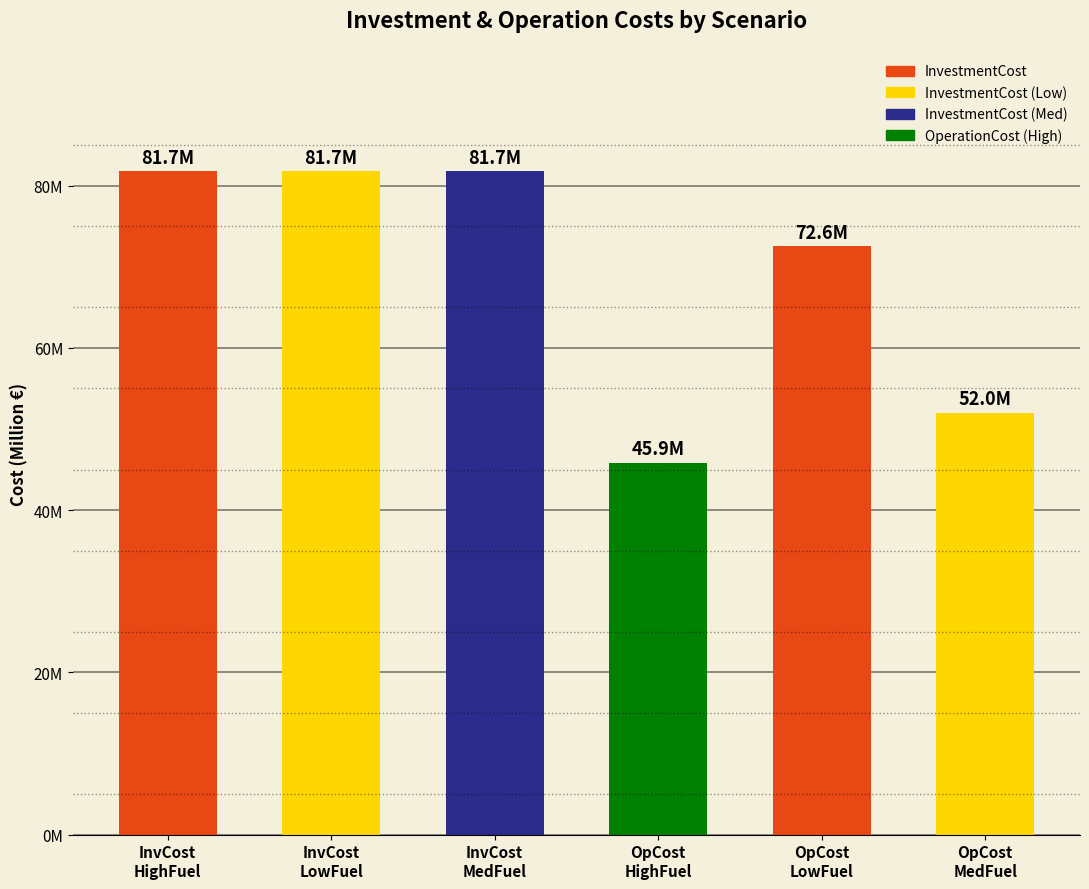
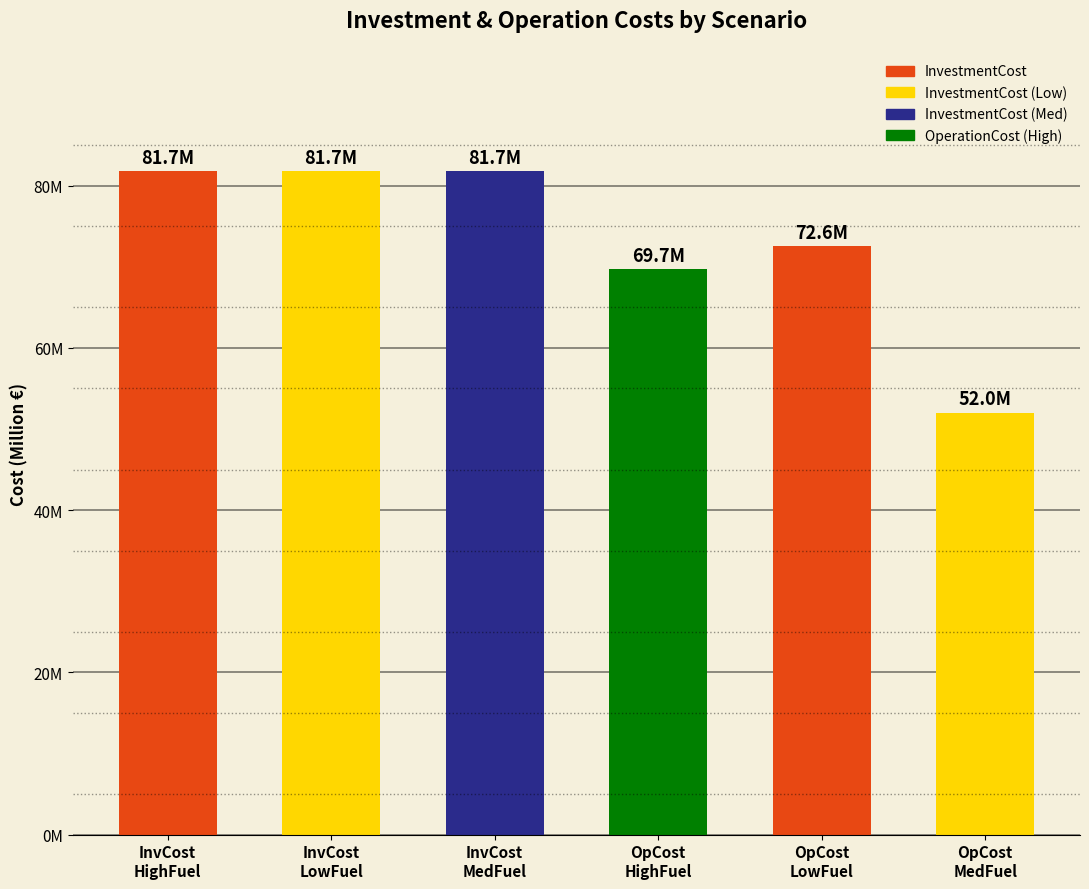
OpCost HighFuel: 45.9M -> 69.7M
